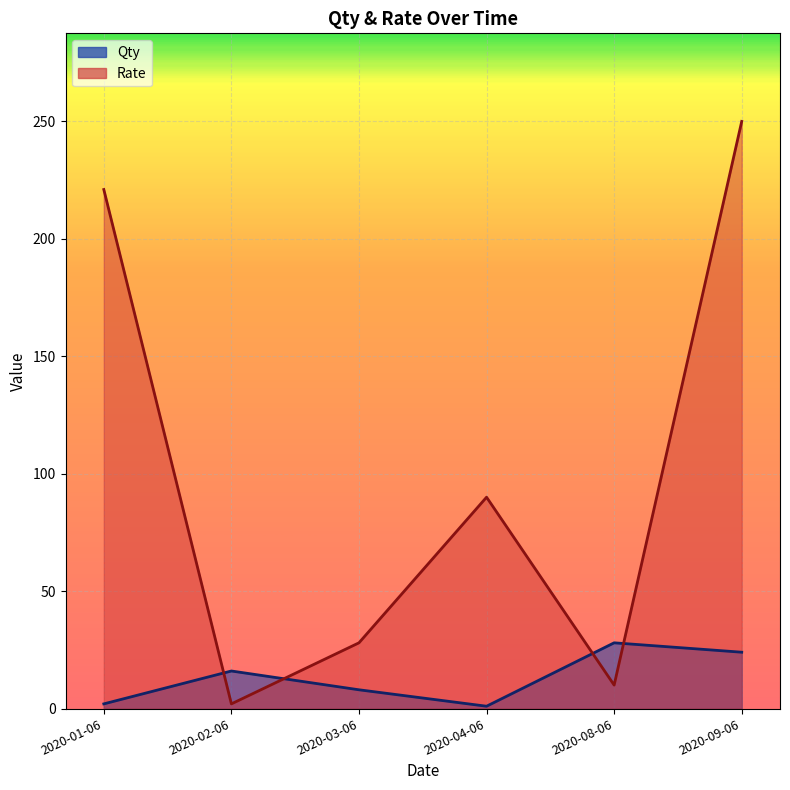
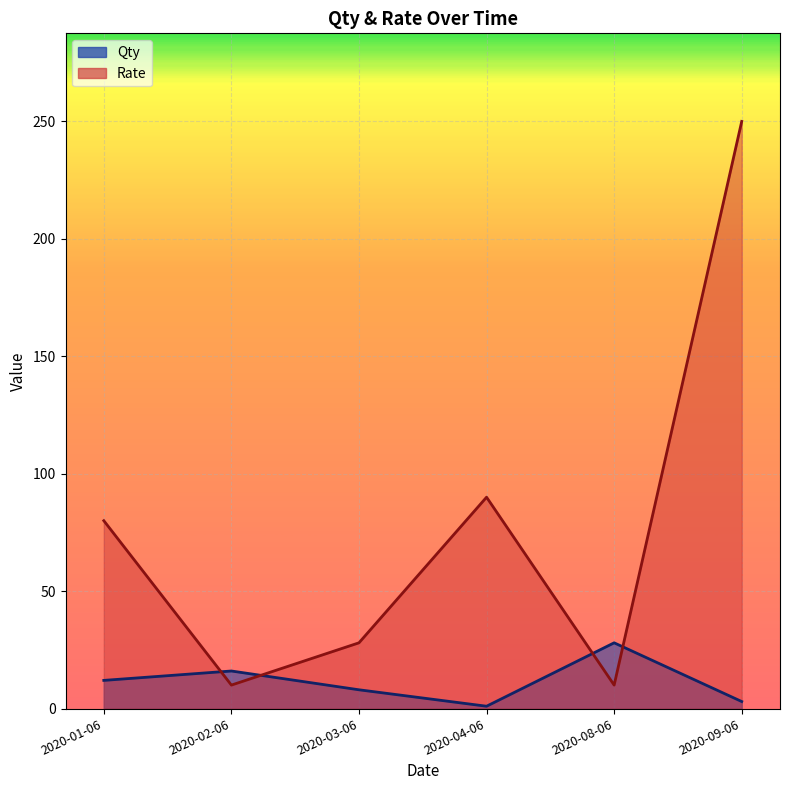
Qty, 2020-01-06: 2 -> 12
Rate, 2020-01-06: 221 -> 80
Rate, 2020-02-06: 2 -> 10
Qty, 2020-09-06: 24 -> 3
